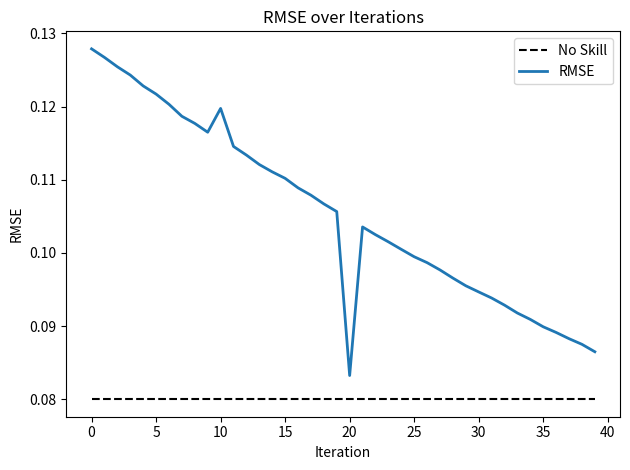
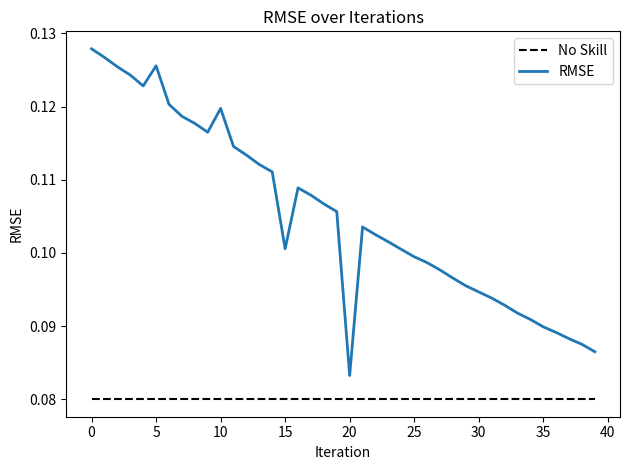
RMSE, 5: 0.122 -> 0.126
RMSE, 15: 0.110 -> 0.101
